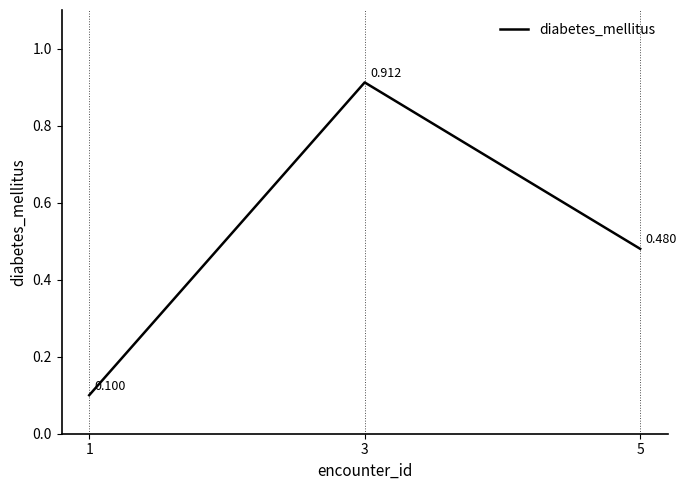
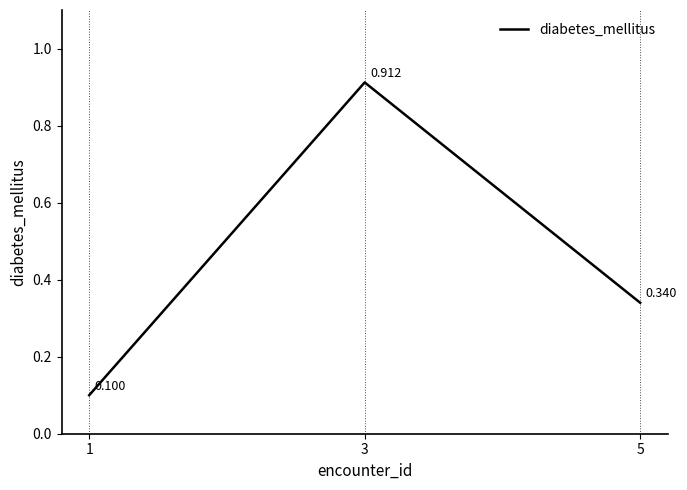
5: 0.480 -> 0.340
